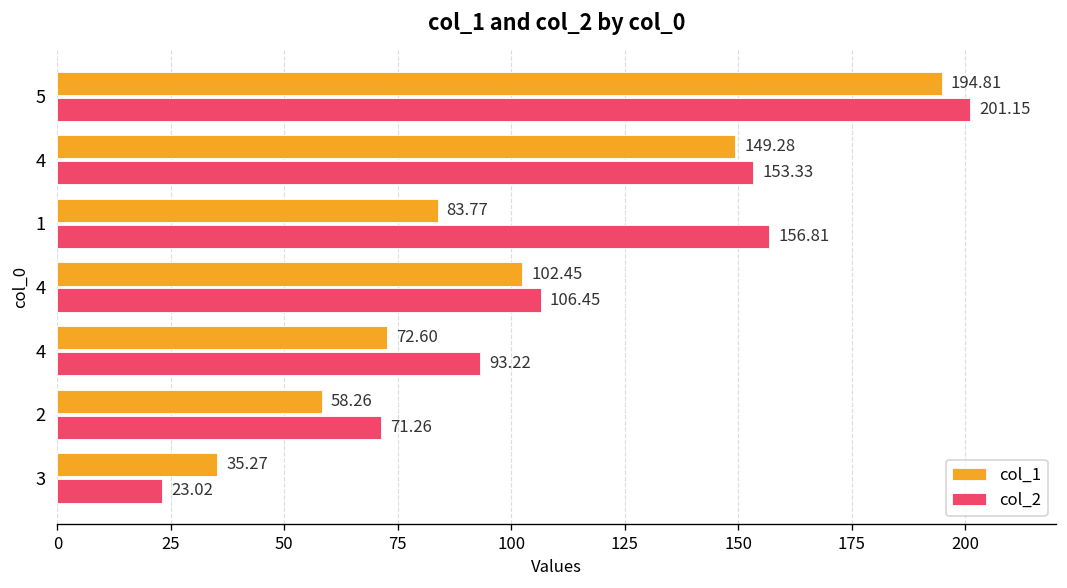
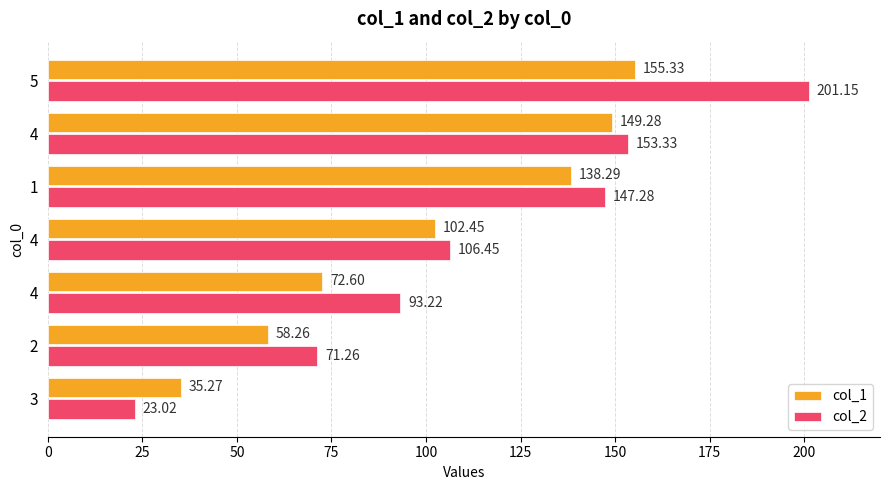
col_1, 5: 194.81 -> 155.33
col_1, 1: 83.77 -> 138.29
col_2, 1: 156.81 -> 147.28
